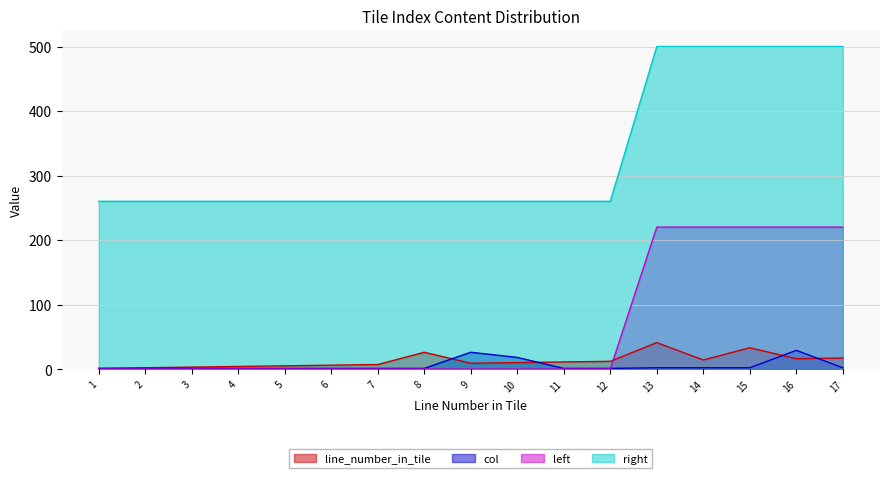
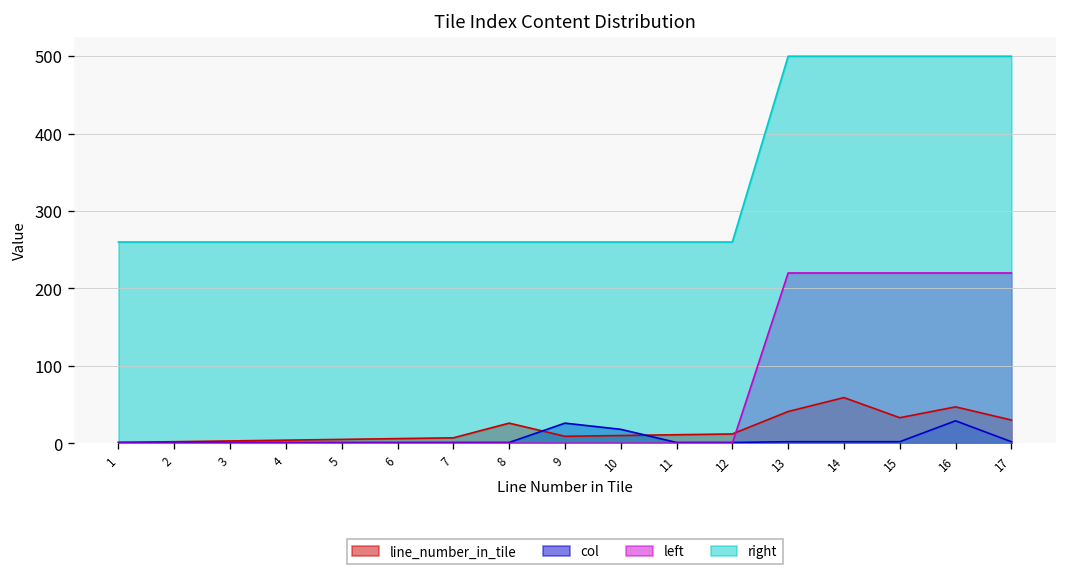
line_number_in_tile, 14: 10 -> 60
line_number_in_tile, 16: 20 -> 50
line_number_in_tile, 17: 20 -> 30
